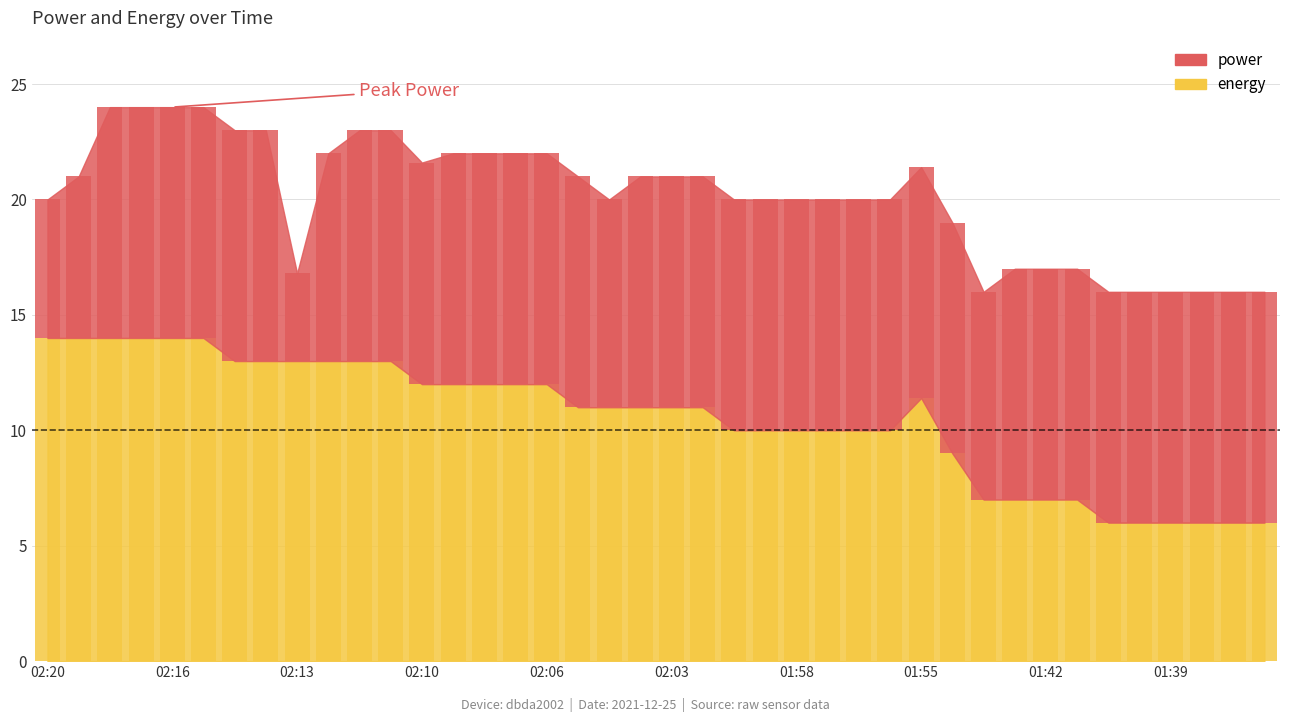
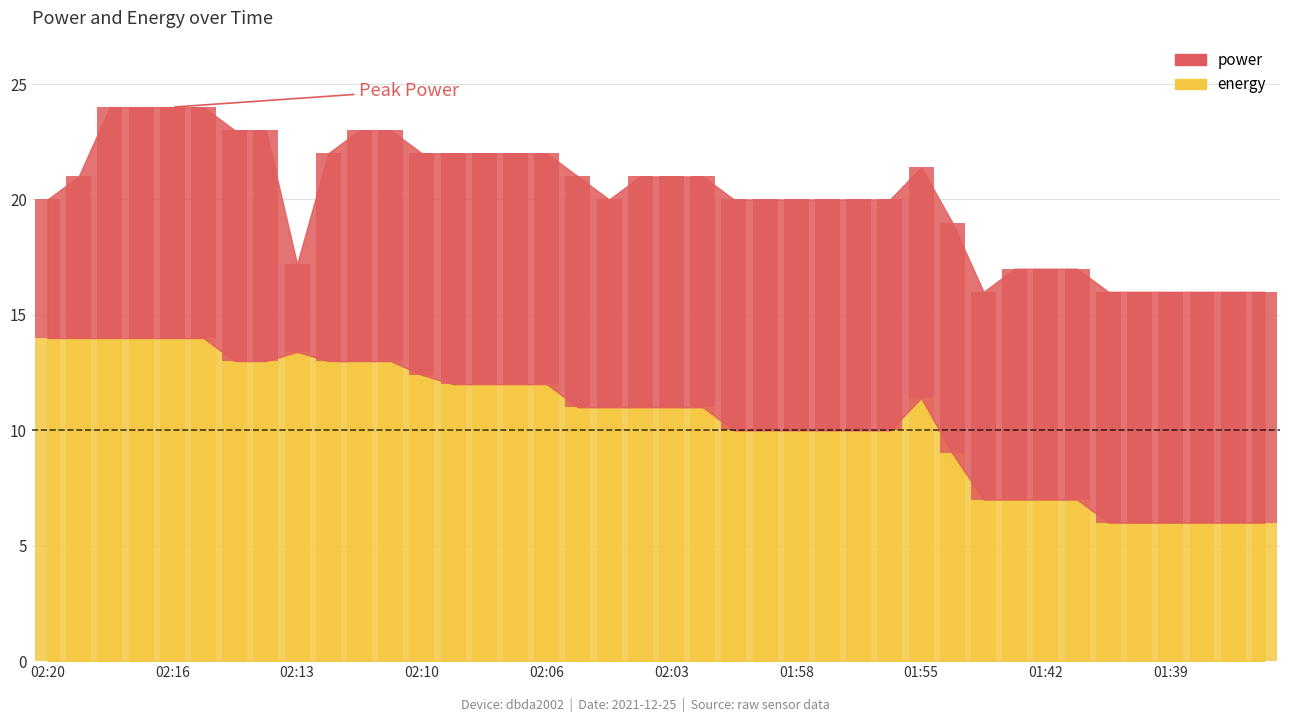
energy, 02:13: 13.0 -> 13.4
energy, 02:10: 12.0 -> 12.4
